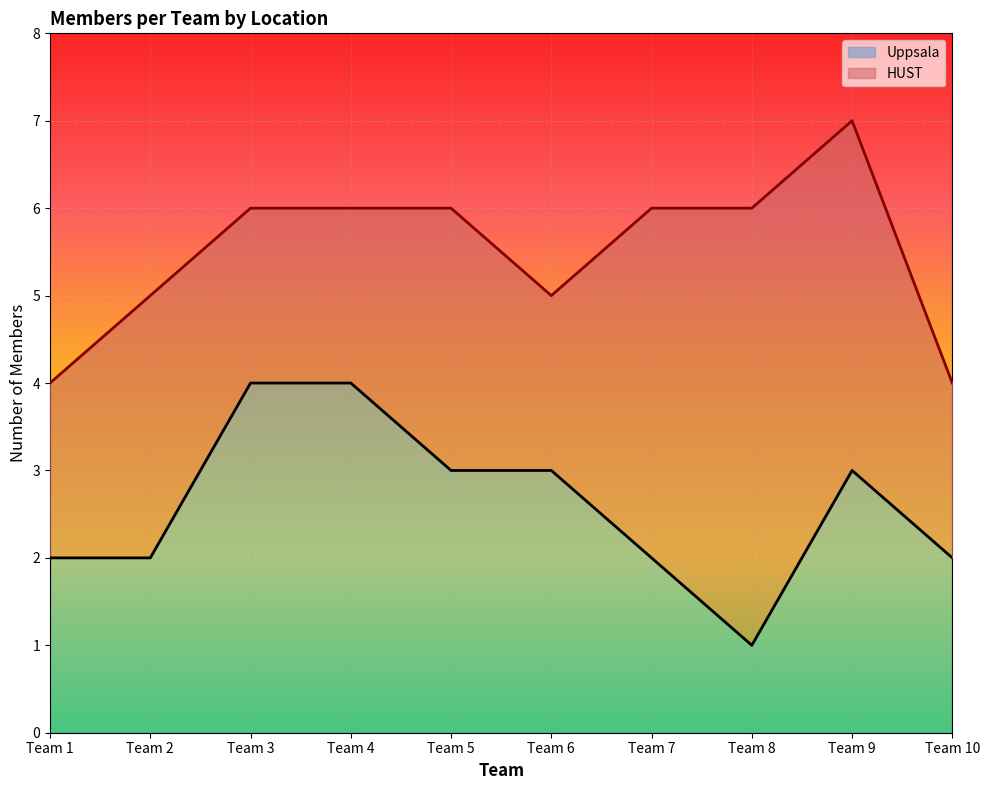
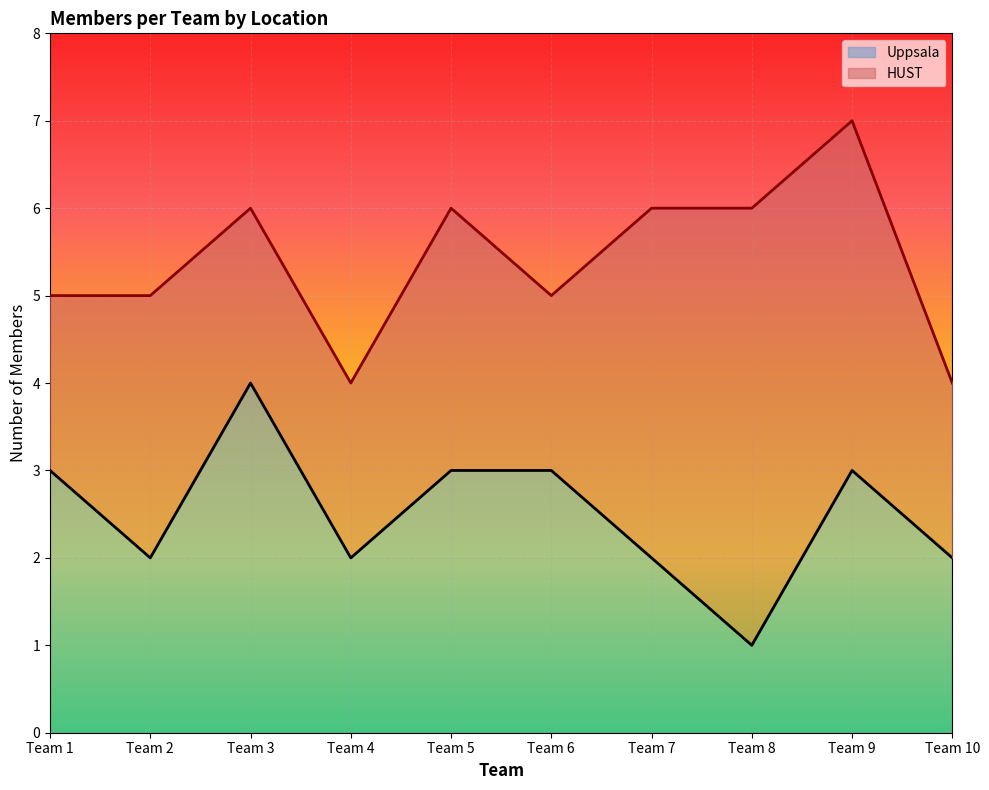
Uppsala, Team 1: 2 -> 3
Uppsala, Team 4: 4 -> 2
